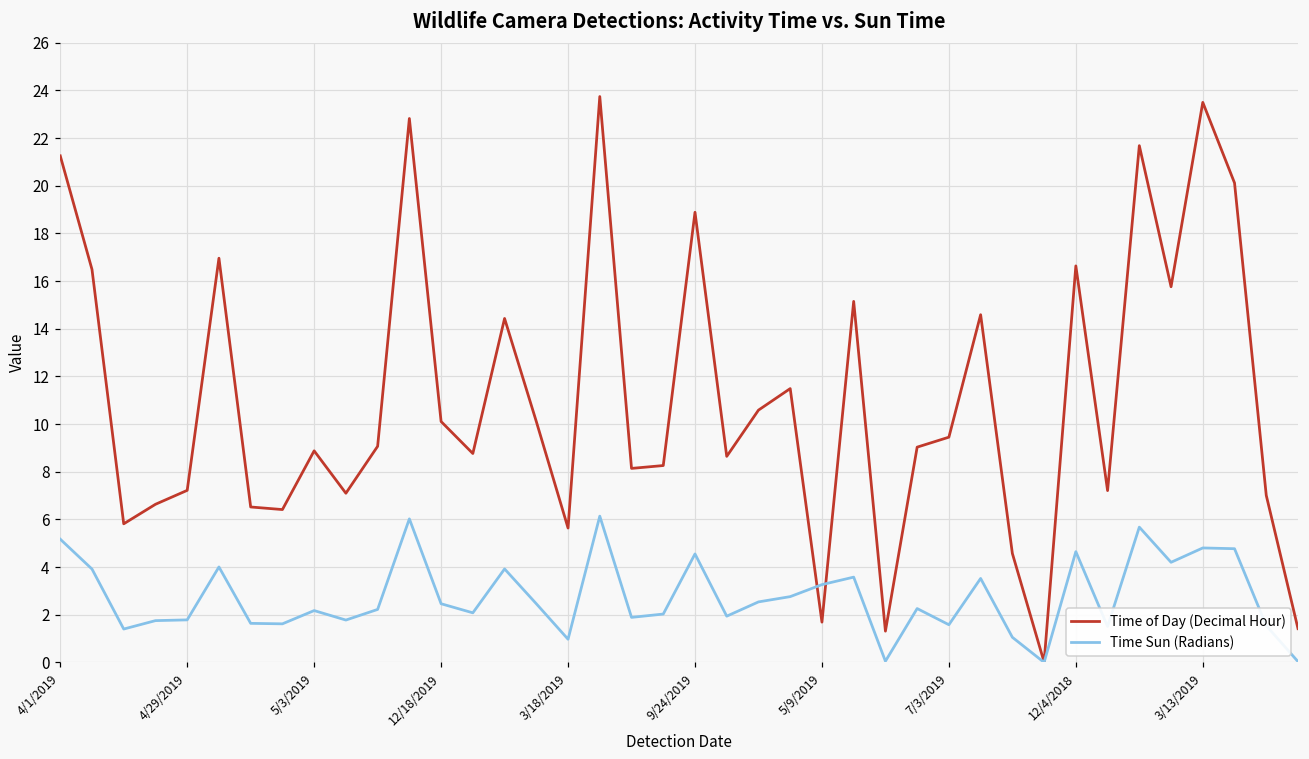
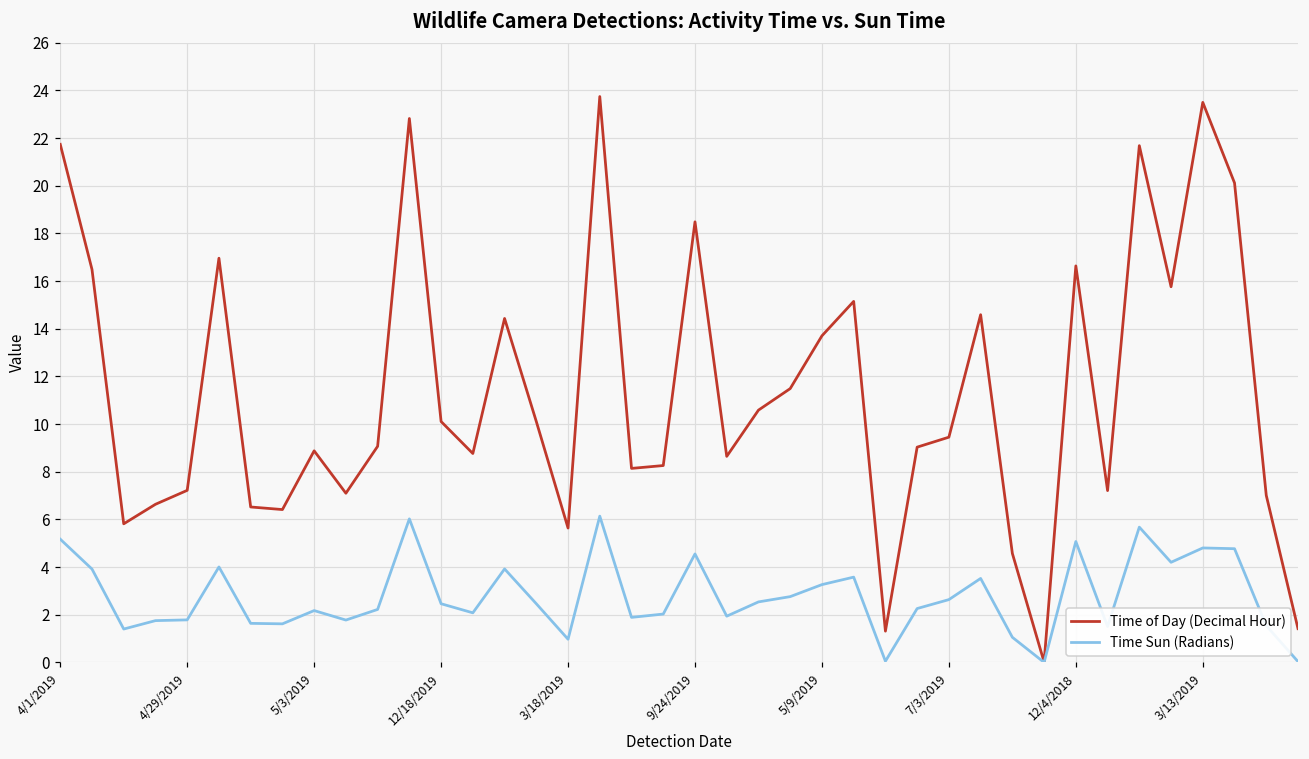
Time of Day (Decimal Hour), 4/1/2019: 21.3 -> 21.7
Time of Day (Decimal Hour), 9/24/2019: 18.9 -> 18.5
Time of Day (Decimal Hour), 5/9/2019: 1.7 -> 13.7
Time Sun (Radians), 7/3/2019: 1.6 -> 2.6
Time Sun (Radians), 12/4/2018: 4.6 -> 5.1
